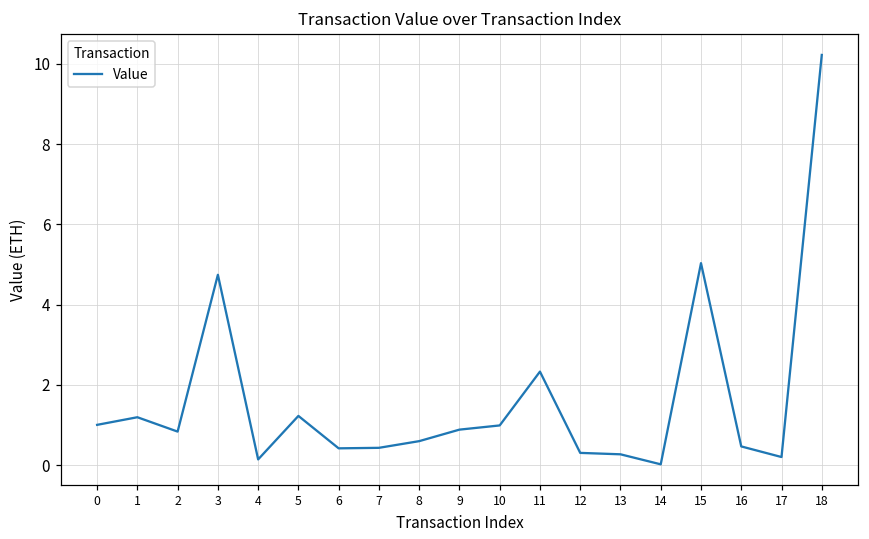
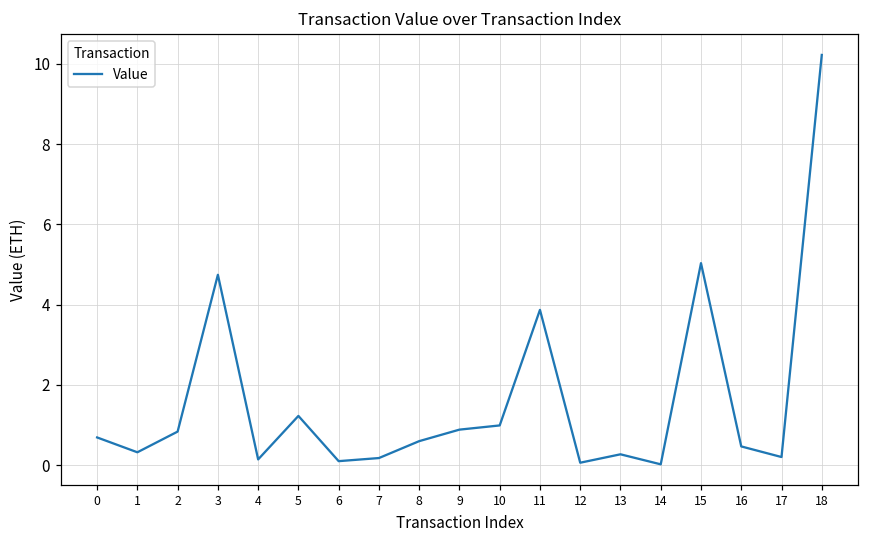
0: 1.0 -> 0.7
1: 1.2 -> 0.3
6: 0.4 -> 0.1
7: 0.4 -> 0.2
11: 2.3 -> 3.9
12: 0.3 -> 0.1
